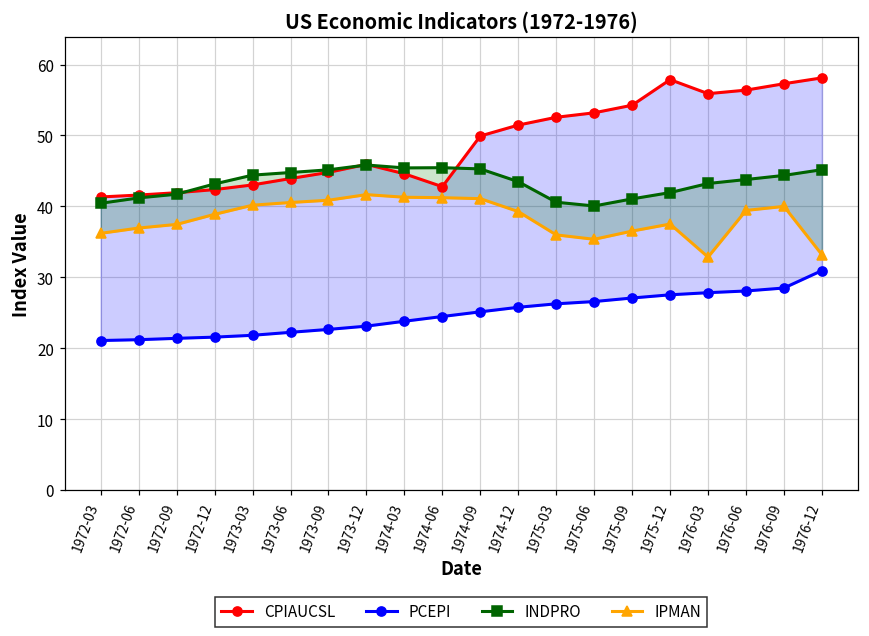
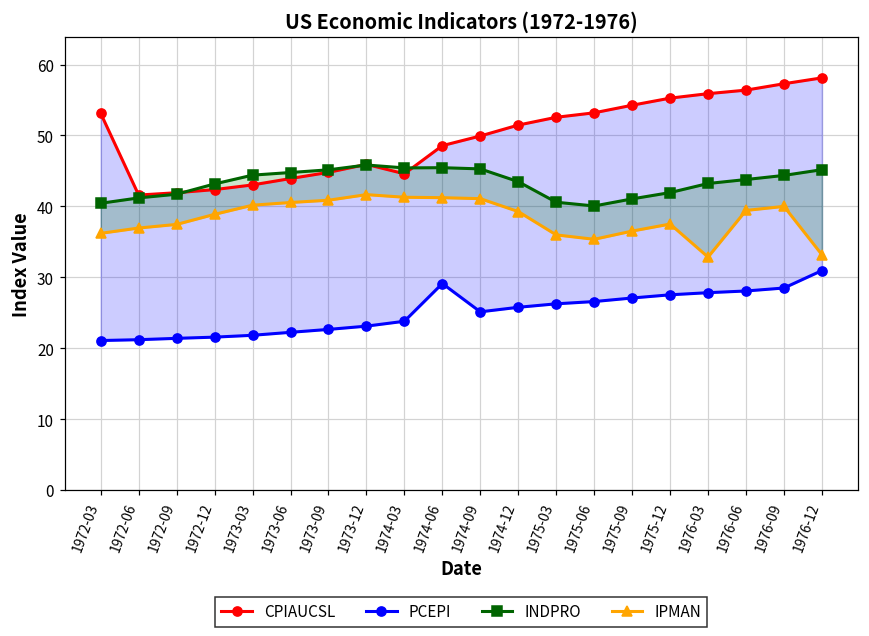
CPIAUCSL, 1972-03: 41 -> 53
CPIAUCSL, 1974-06: 43 -> 49
PCEPI, 1974-06: 24 -> 29
CPIAUCSL, 1975-12: 58 -> 55
